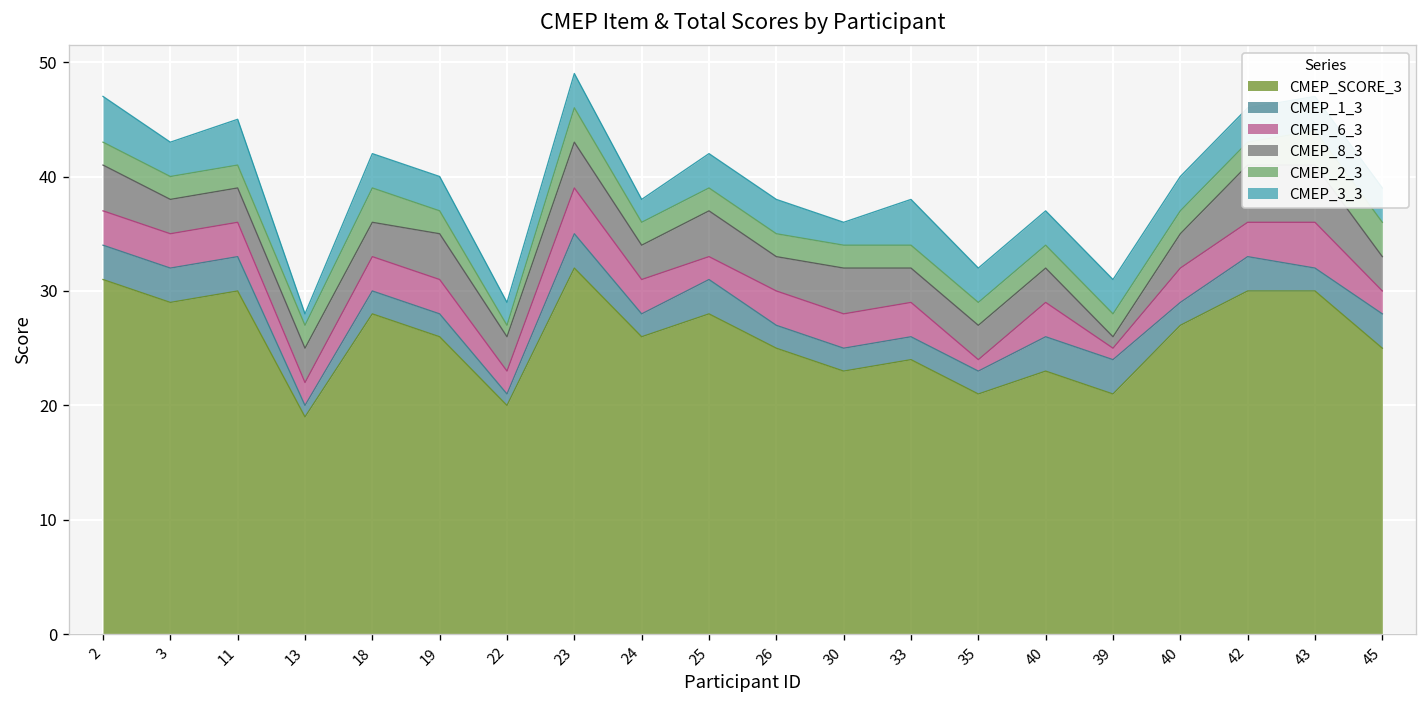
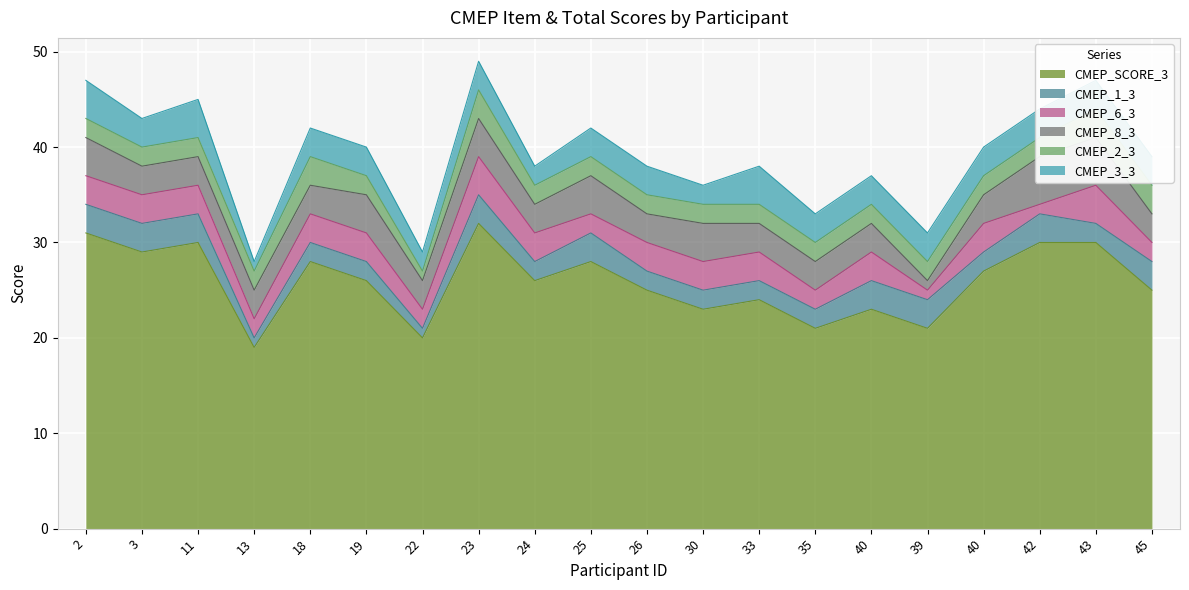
CMEP_6_3, 35: 1 -> 2
CMEP_6_3, 42: 3 -> 1
